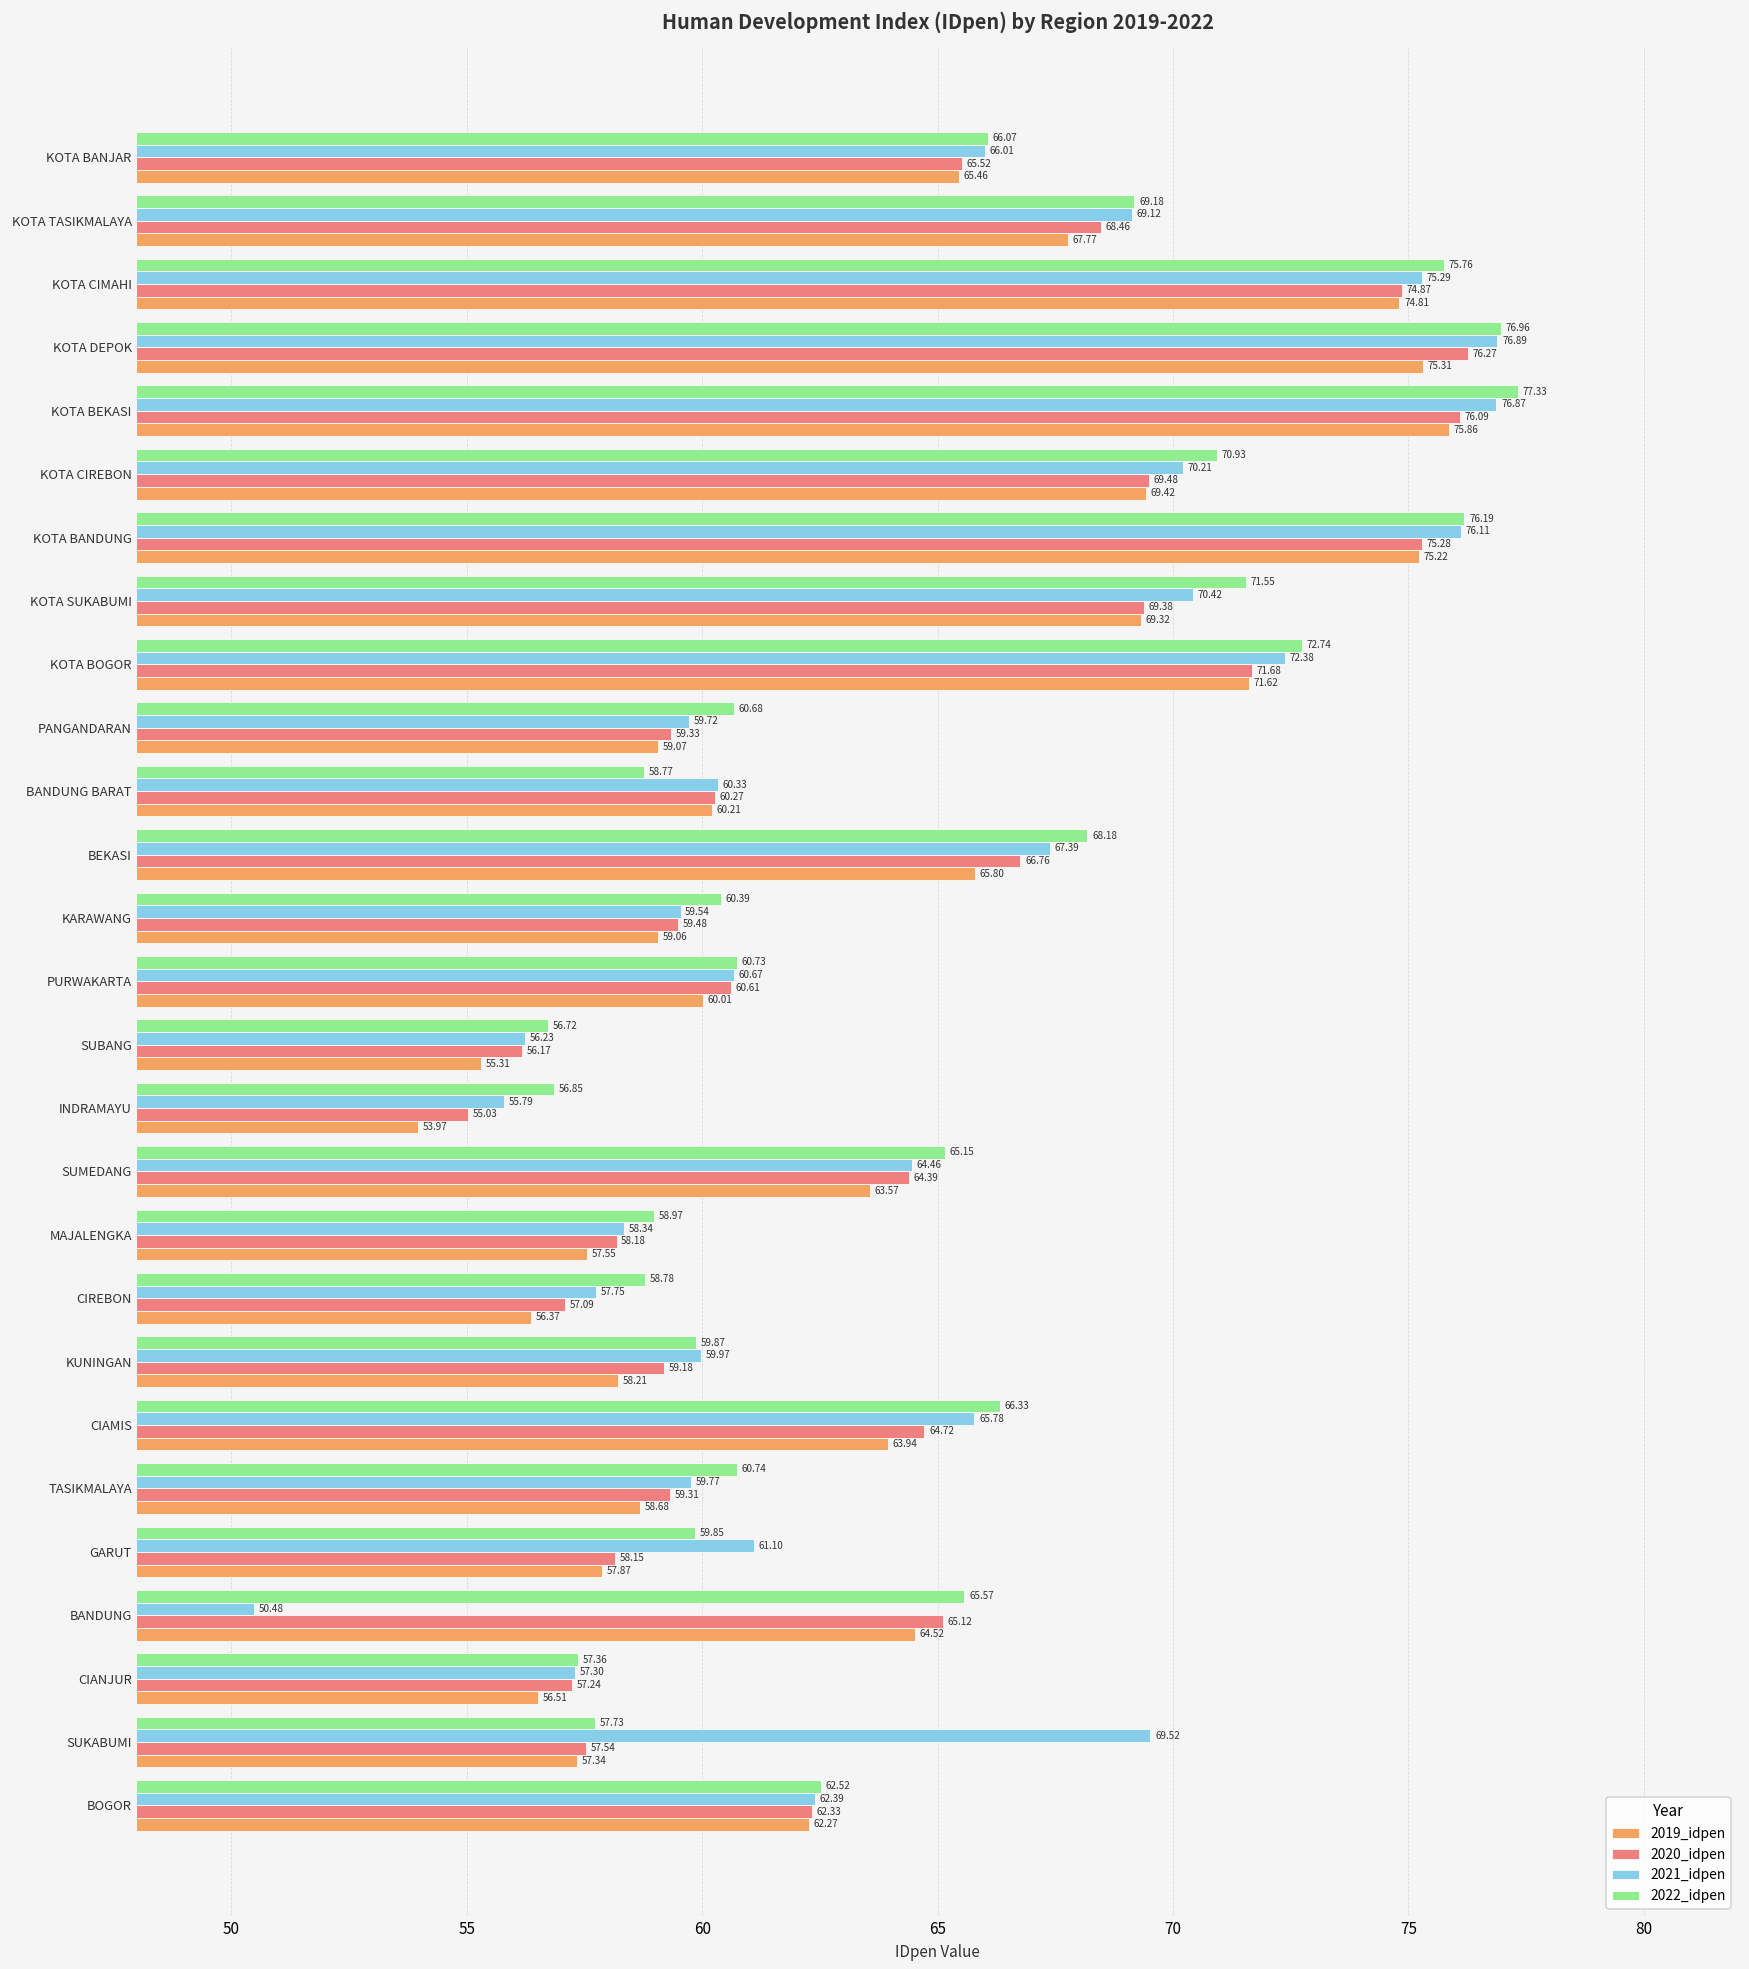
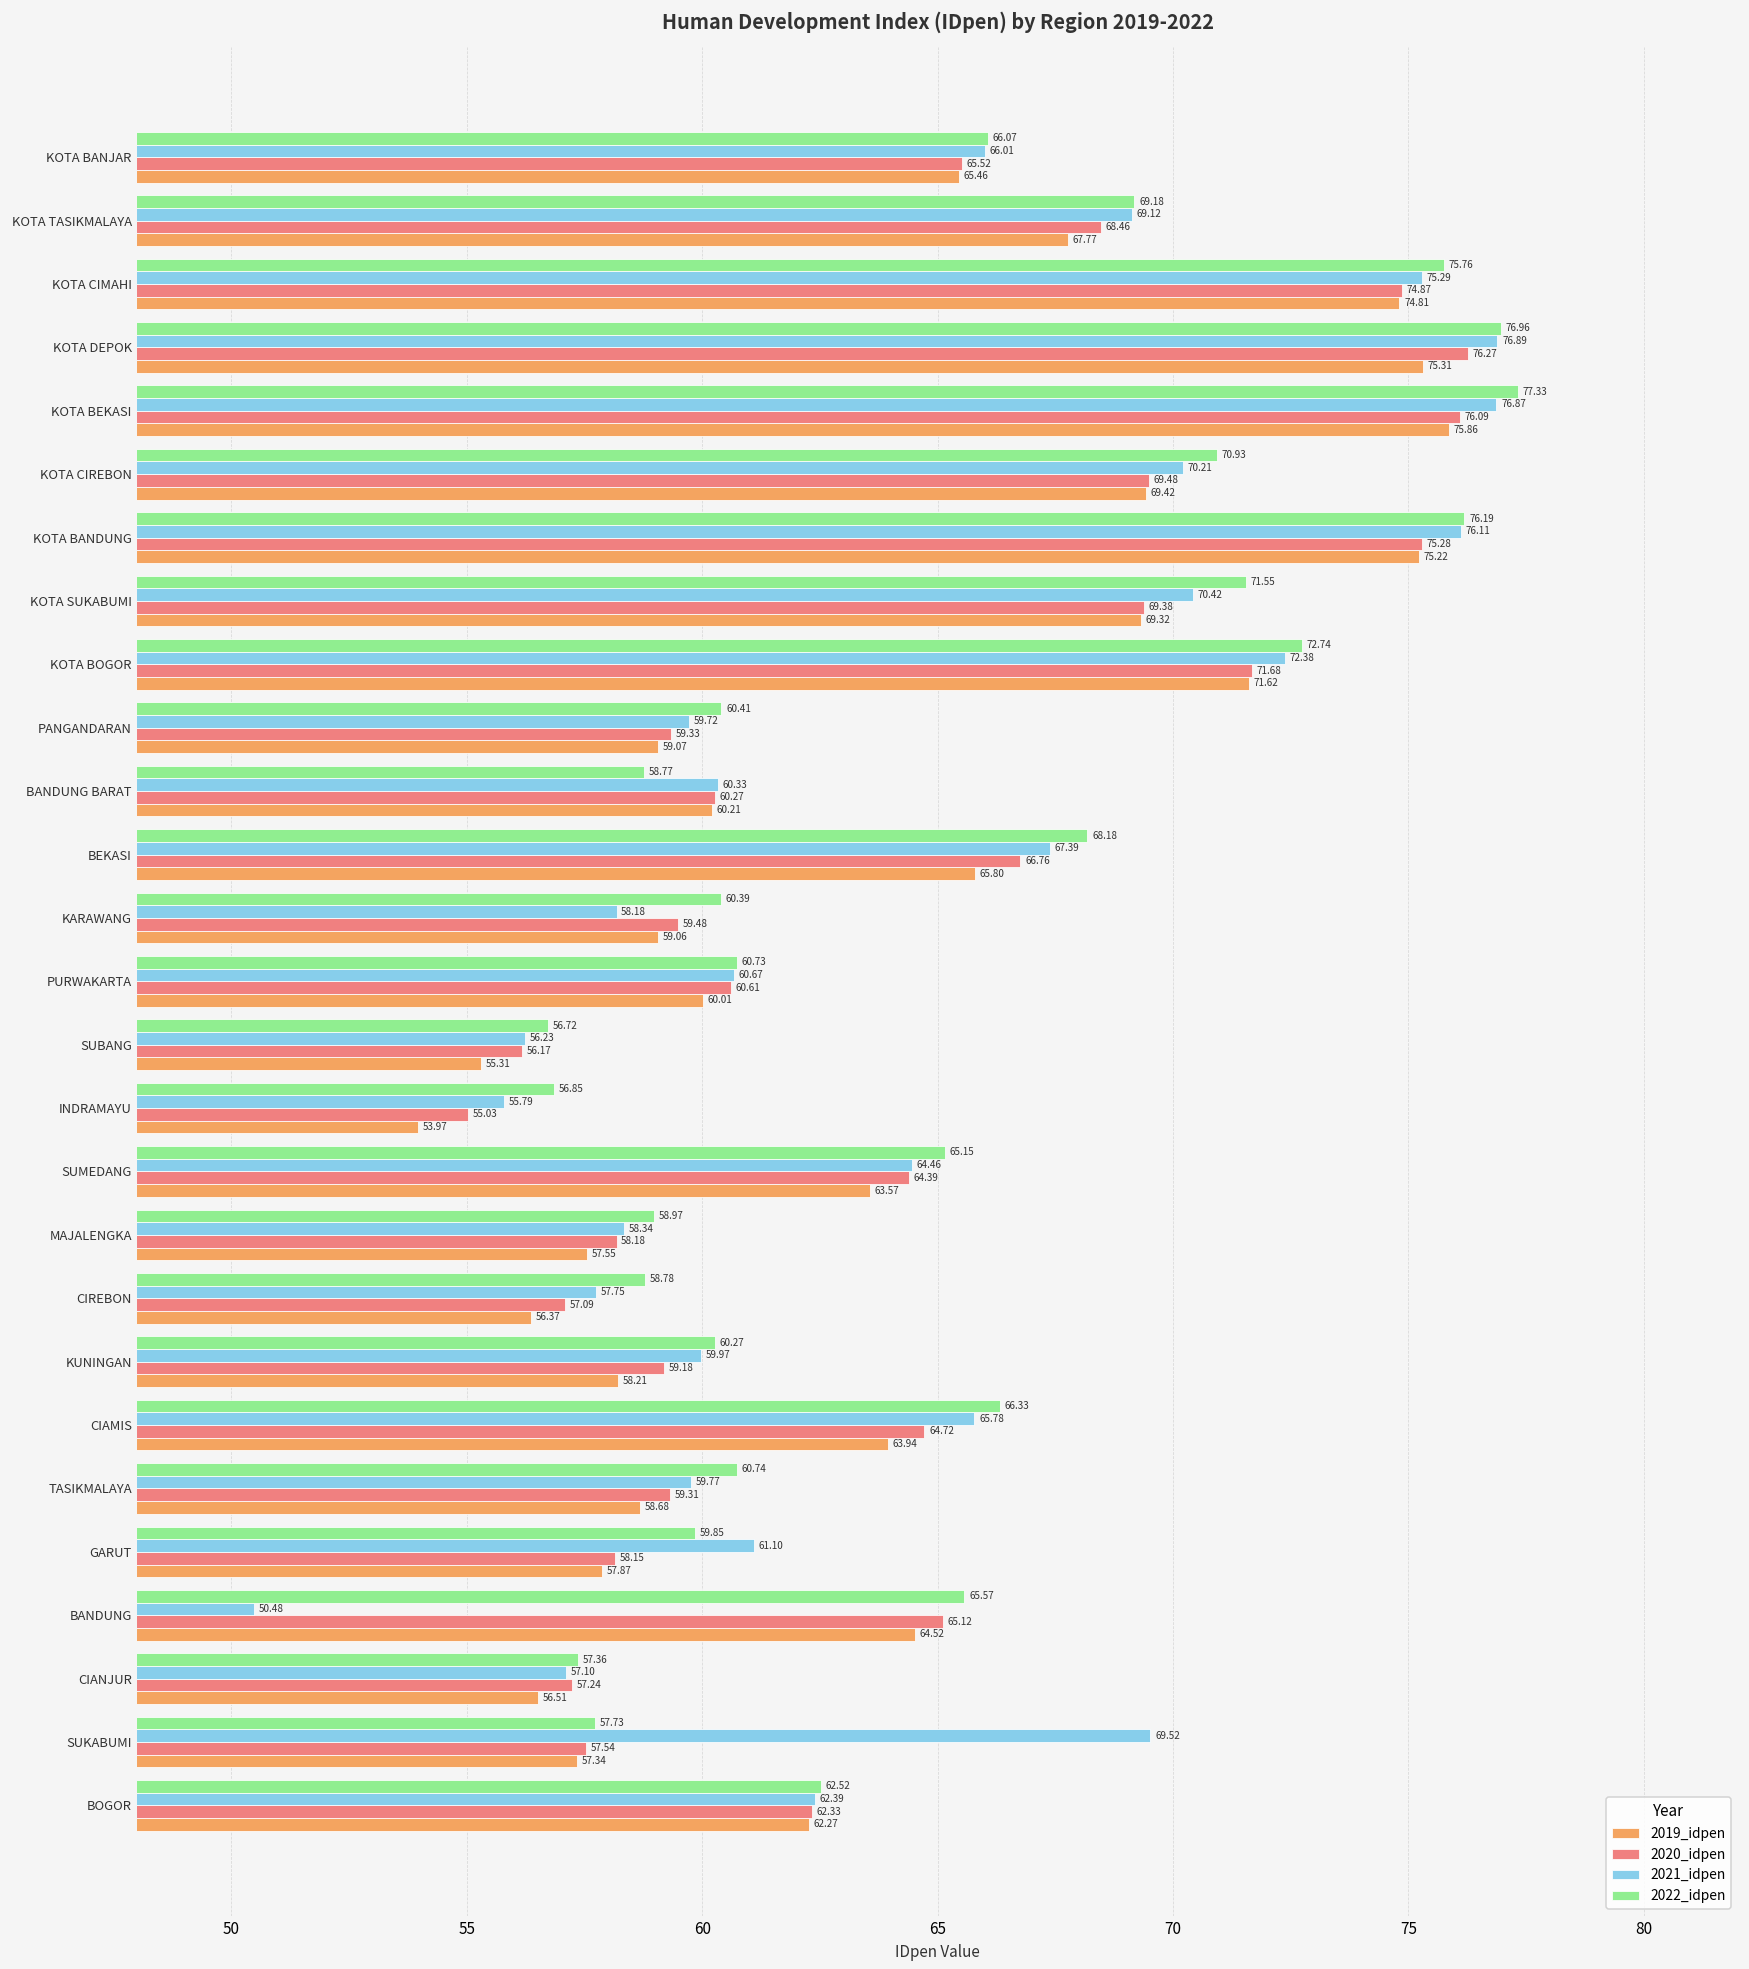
2022_idpen, PANGANDARAN: 60.68 -> 60.41
2021_idpen, KARAWANG: 59.54 -> 58.18
2022_idpen, KUNINGAN: 59.87 -> 60.27
2021_idpen, CIANJUR: 57.30 -> 57.10
